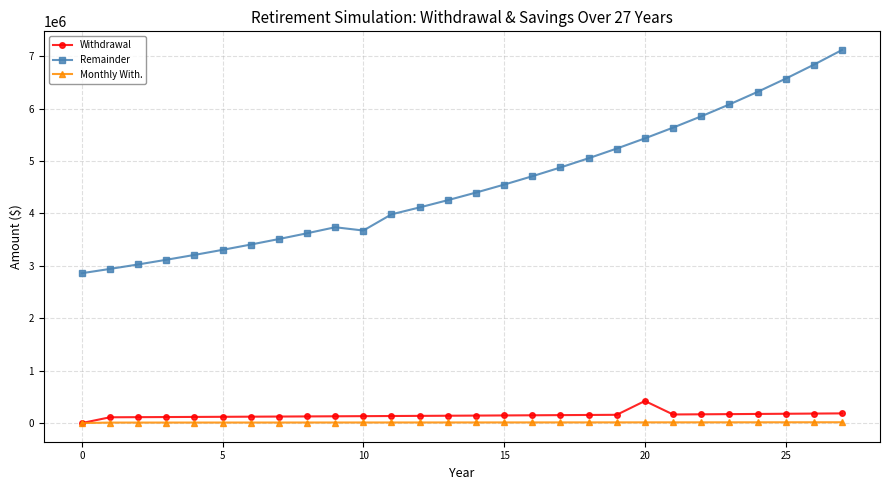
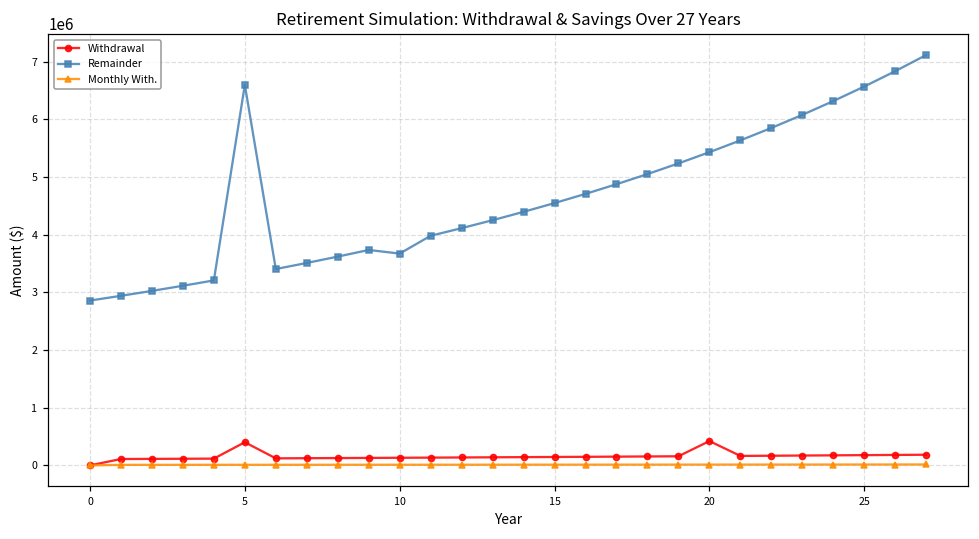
Withdrawal, 5: 100000 -> 400000
Remainder, 5: 3300000 -> 6600000
